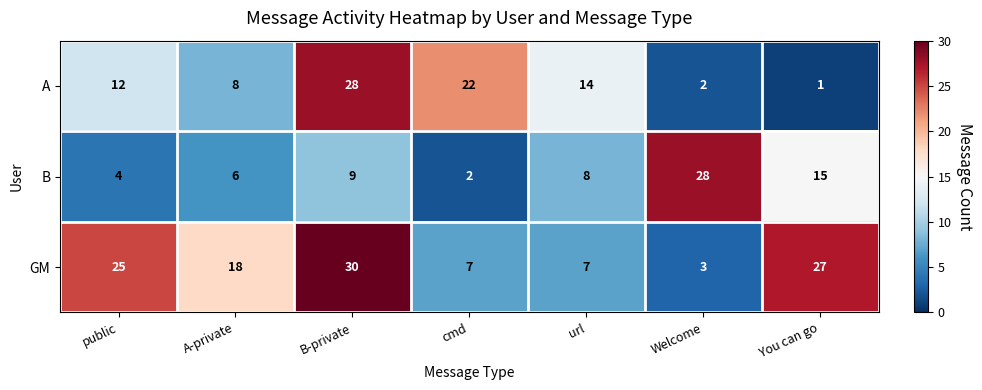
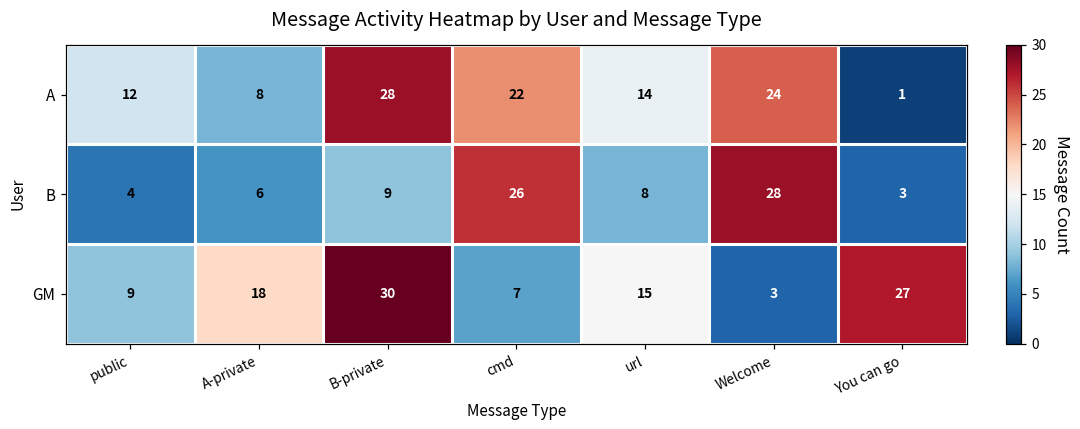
A, Welcome: 2 -> 24
B, cmd: 2 -> 26
B, You can go: 15 -> 3
GM, public: 25 -> 9
GM, url: 7 -> 15
